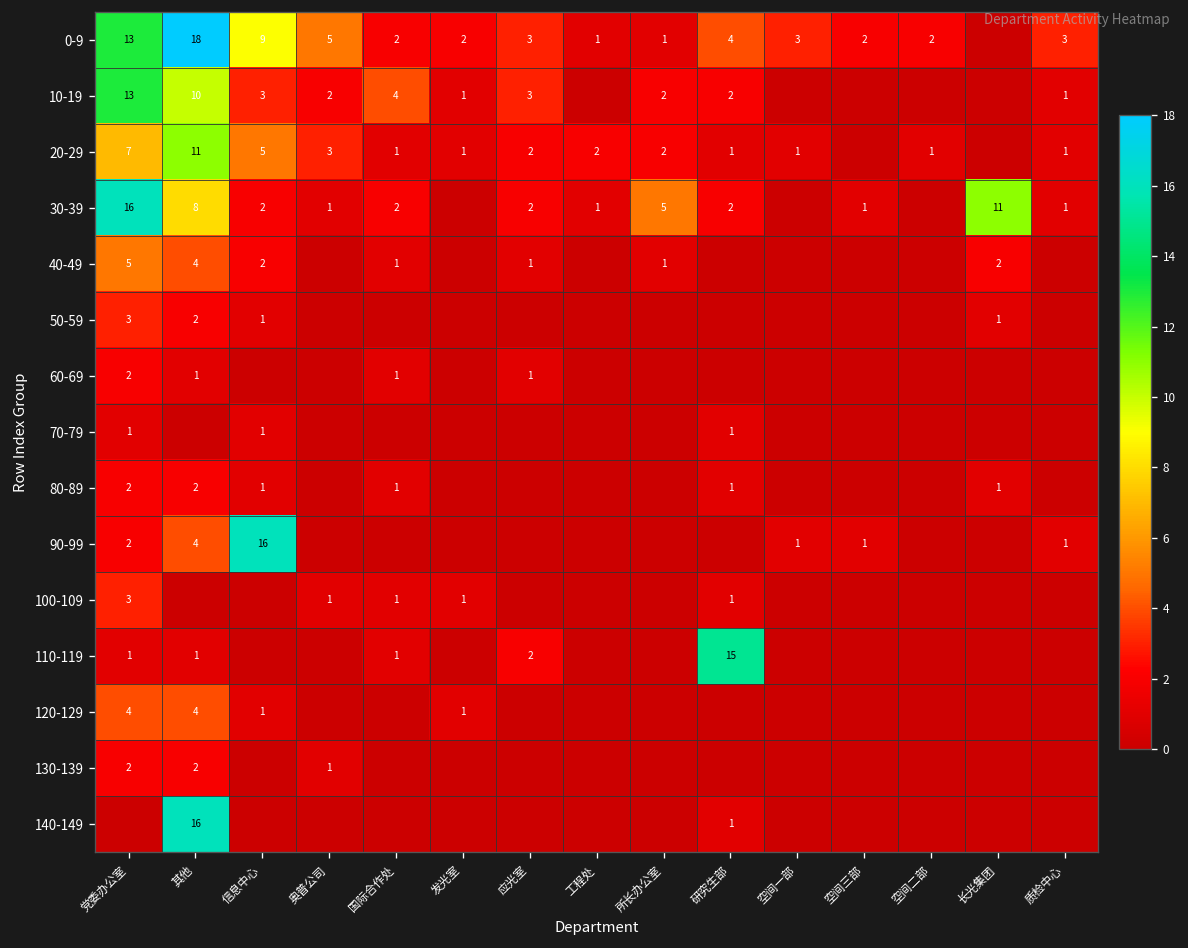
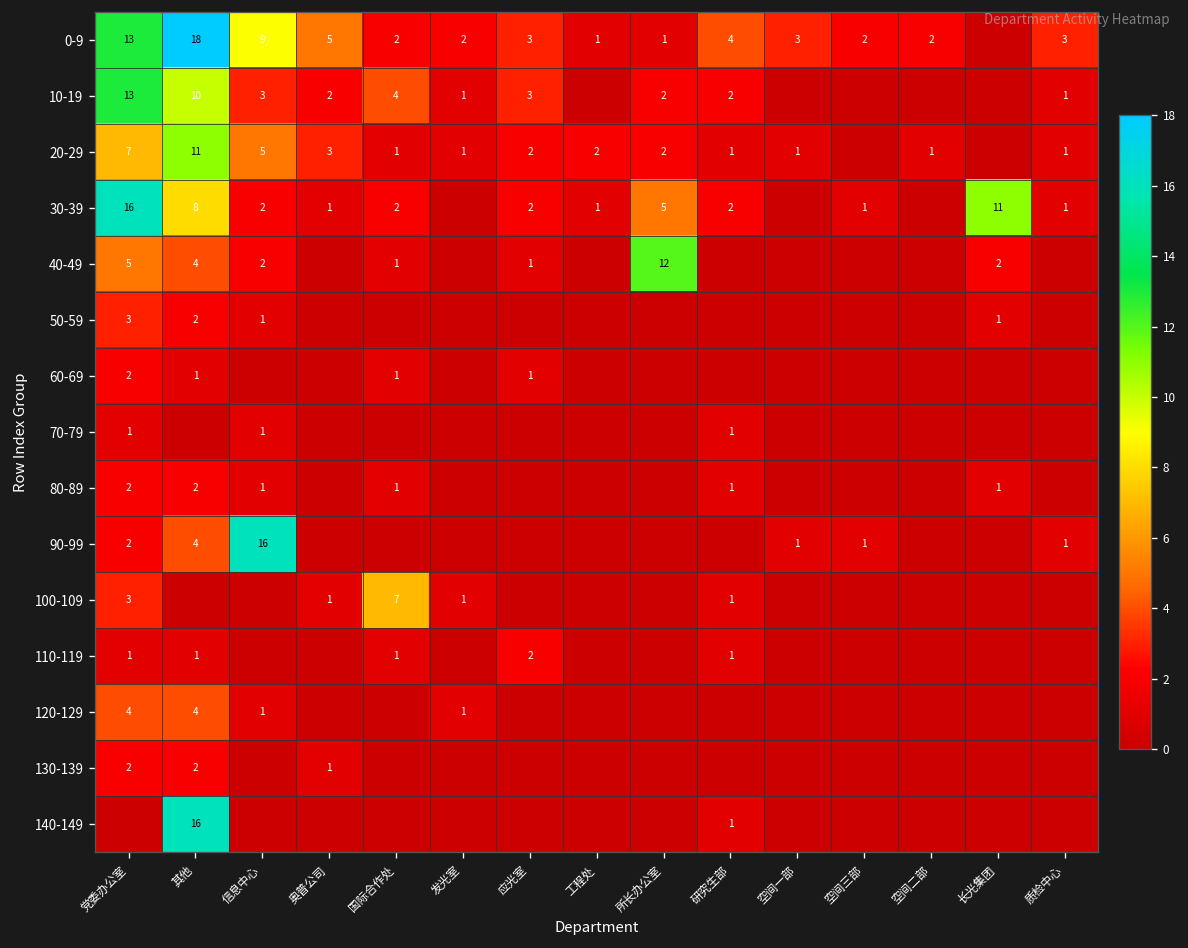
40-49, 所长办公室: 1 -> 12
100-109, 国际合作处: 1 -> 7
110-119, 研究生部: 15 -> 1
